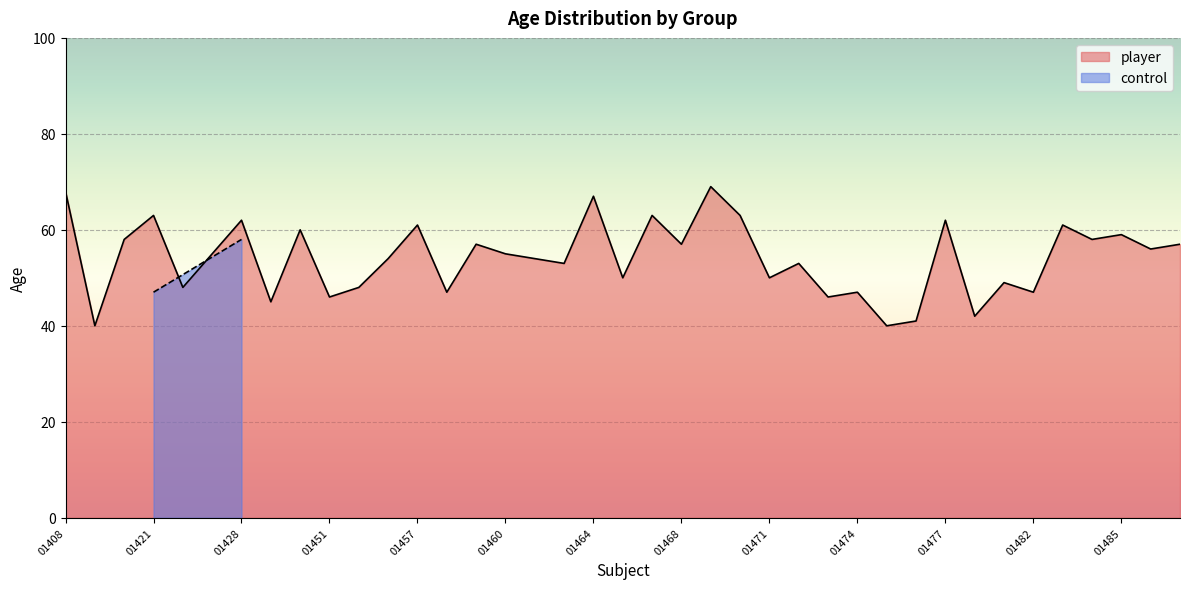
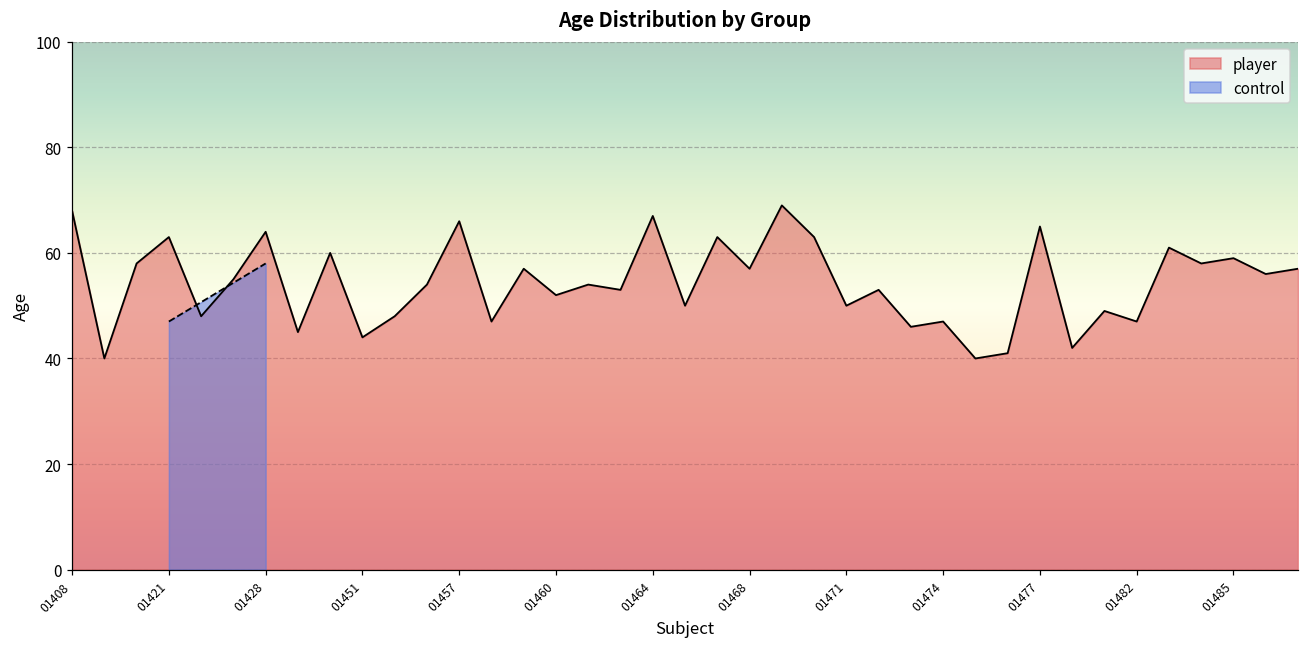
player, 01428: 62 -> 64
player, 01451: 46 -> 44
player, 01457: 61 -> 66
player, 01460: 55 -> 52
player, 01477: 62 -> 65
